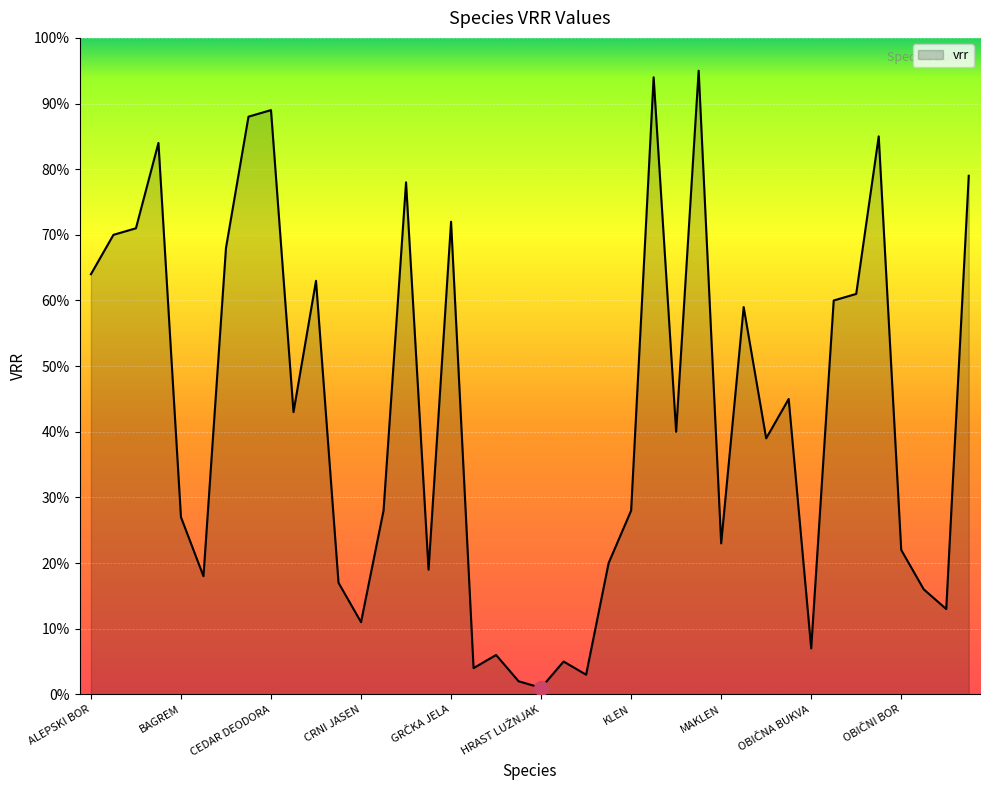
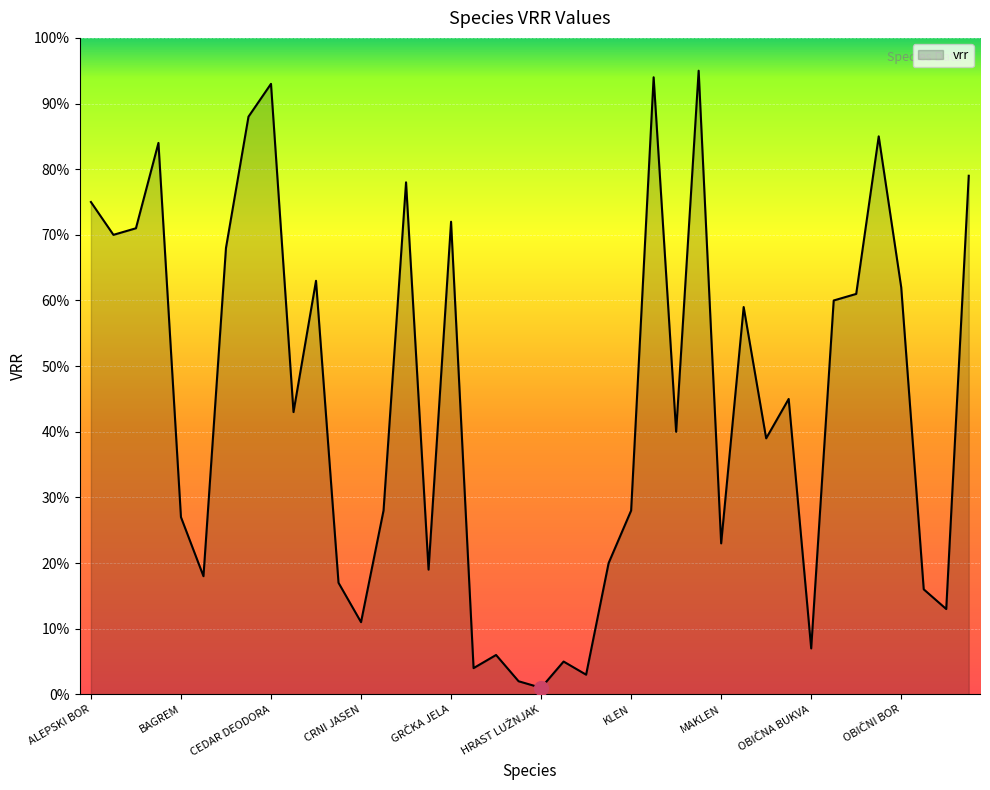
vrr, ALEPSKI BOR: 64% -> 75%
vrr, CEDAR DEODORA: 89% -> 93%
vrr, OBIČNI BOR: 22% -> 62%
